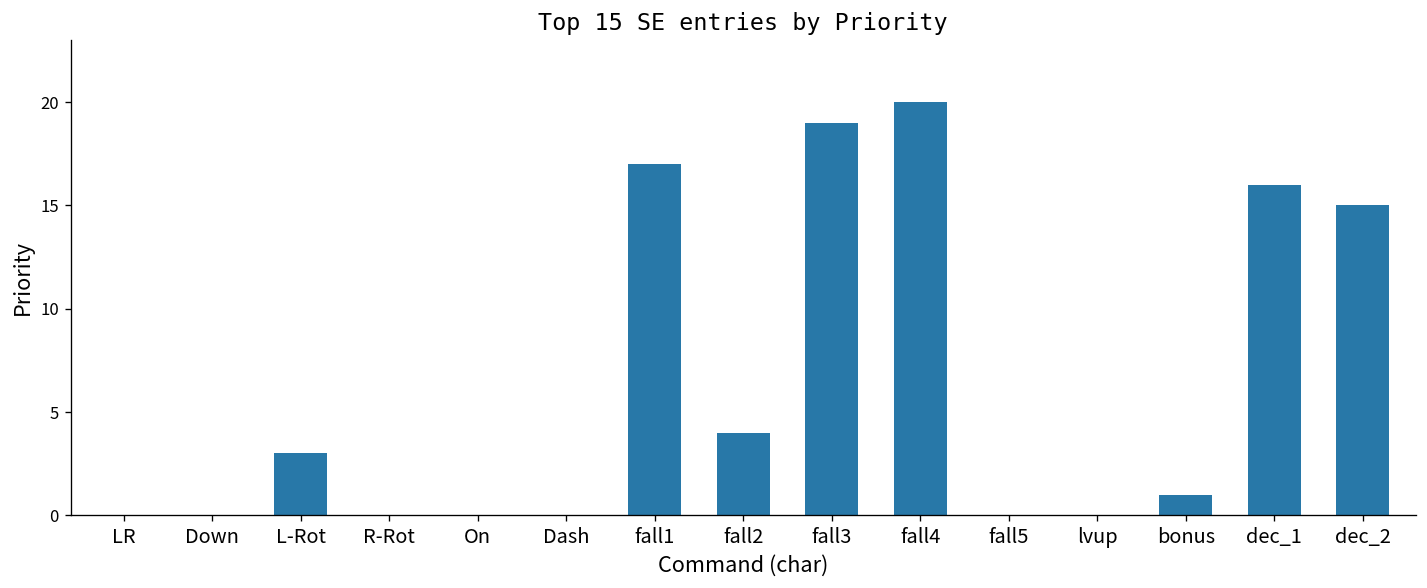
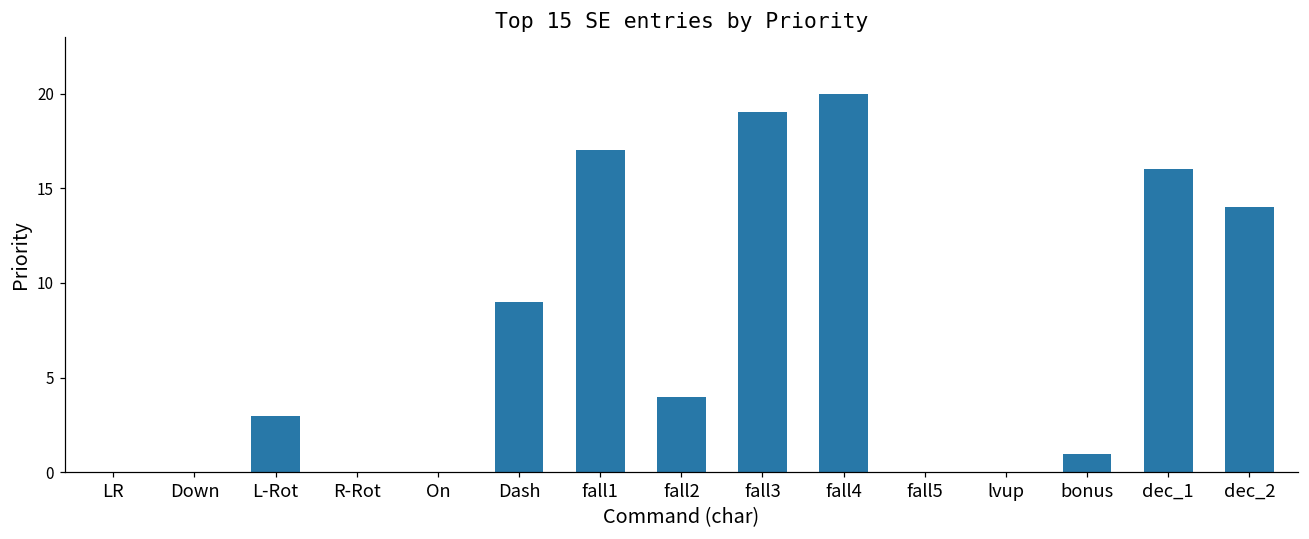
Dash: 0 -> 9
dec_2: 15 -> 14
